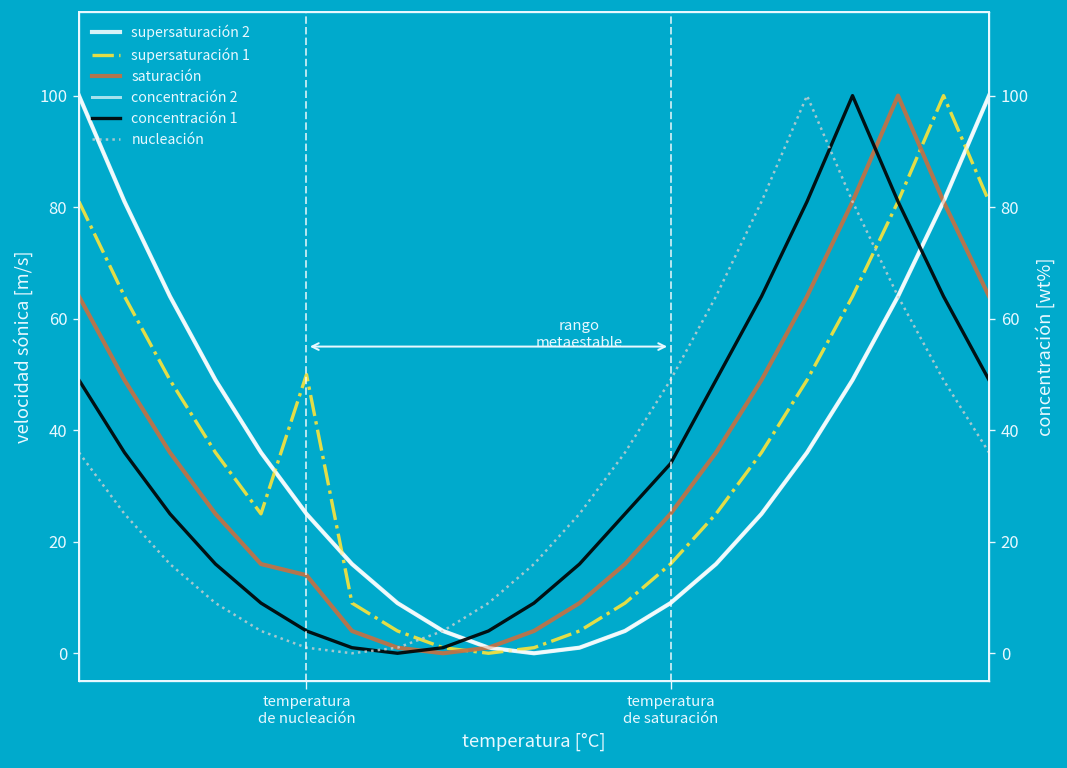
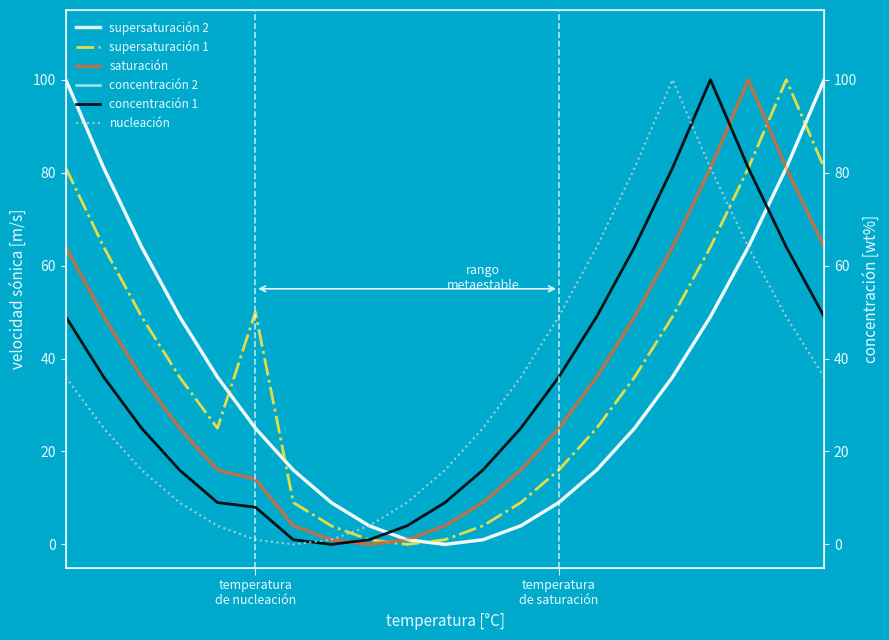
concentración 1, temperatura de nucleación: 4 -> 8
concentración 1, temperatura de saturación: 34 -> 36
